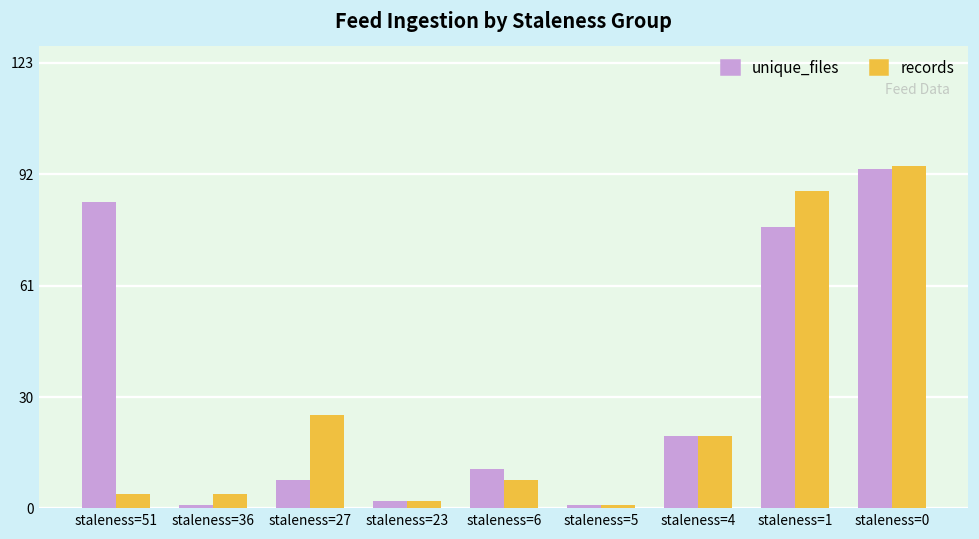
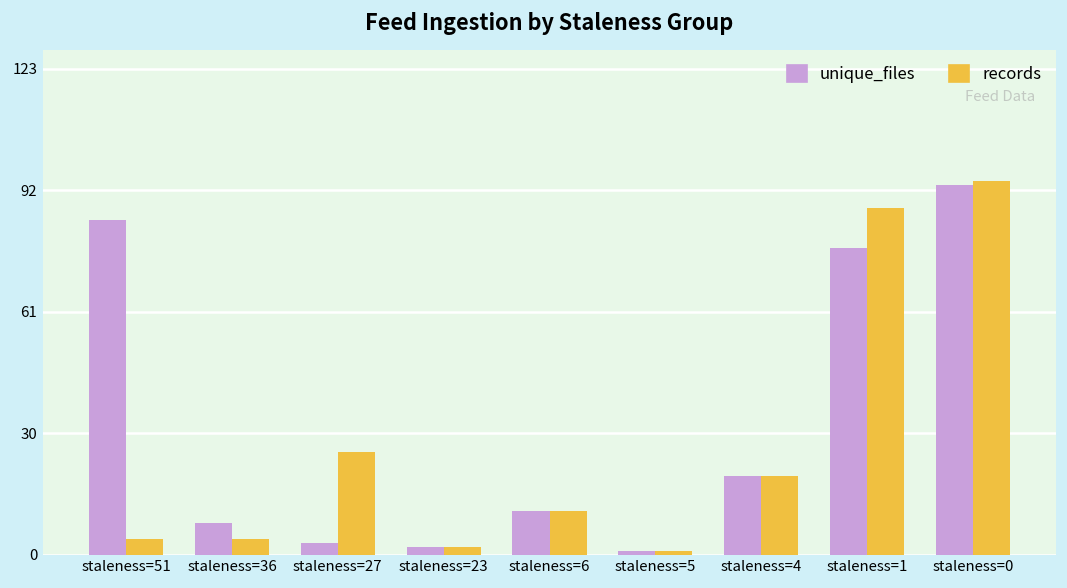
unique_files, staleness=36: 1 -> 8
unique_files, staleness=27: 8 -> 3
records, staleness=6: 8 -> 11
